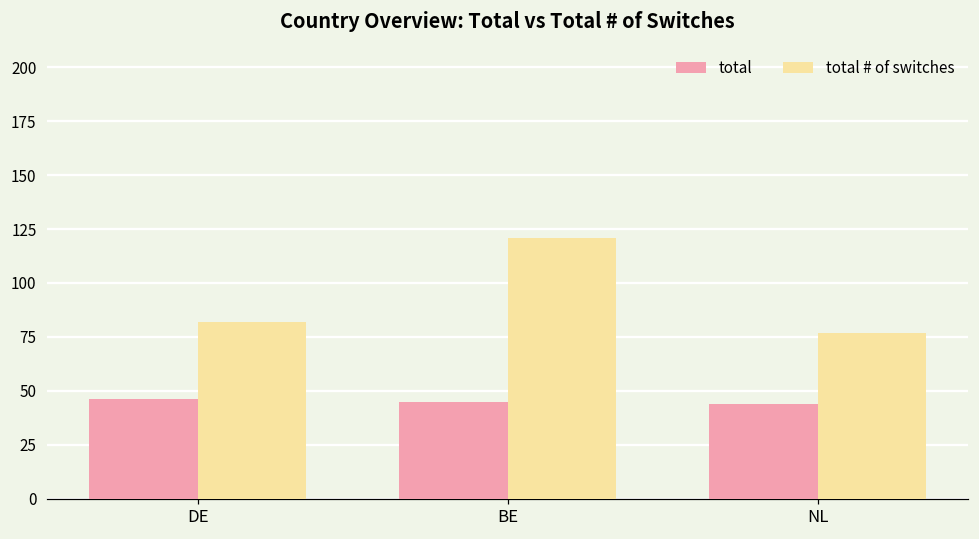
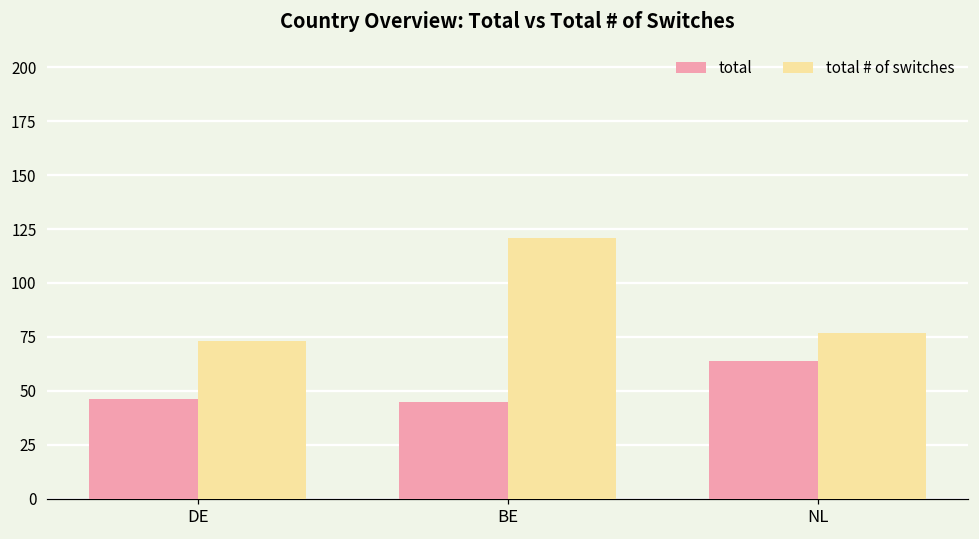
total # of switches, DE: 82 -> 73
total, NL: 44 -> 64
